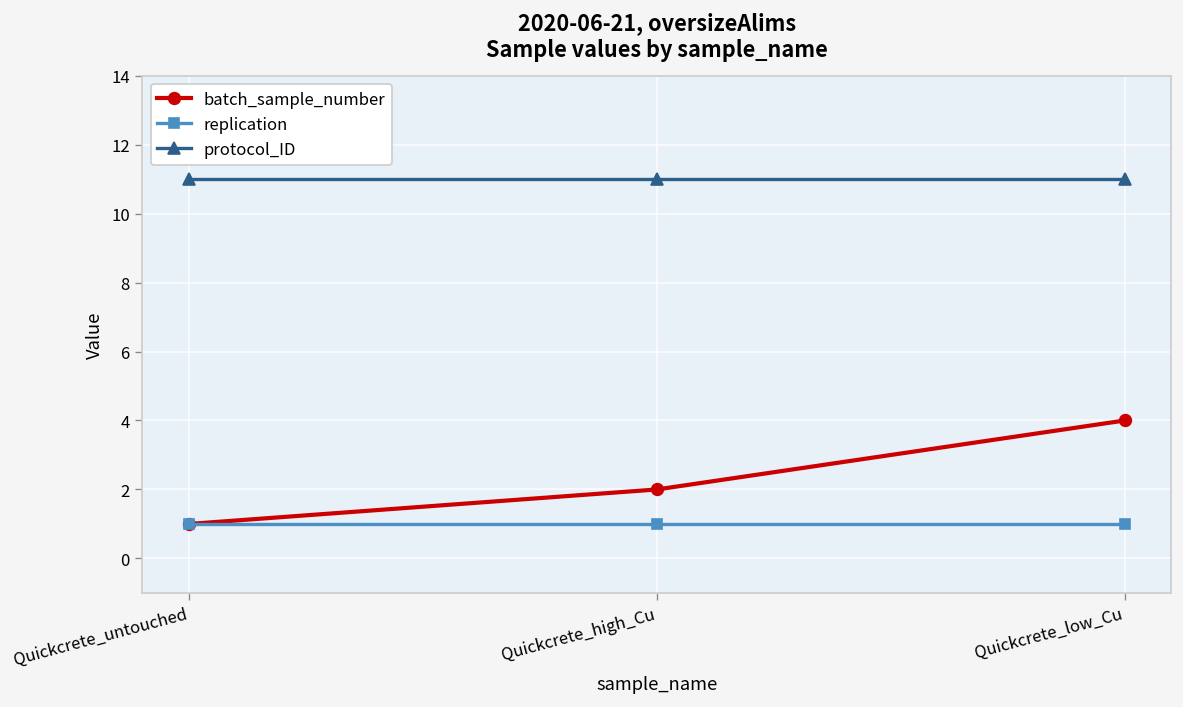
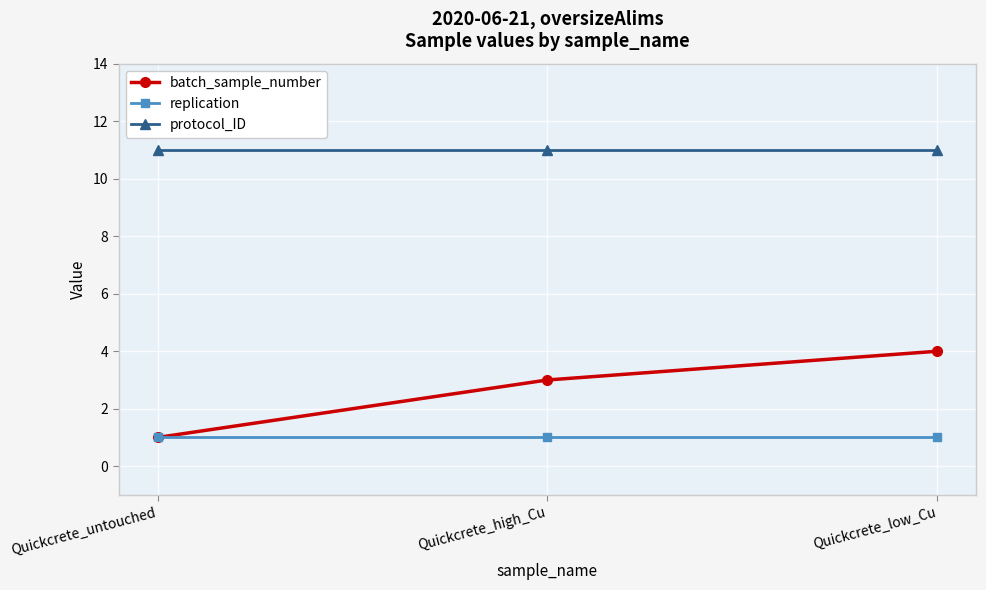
batch_sample_number, Quickcrete_high_Cu: 2 -> 3
